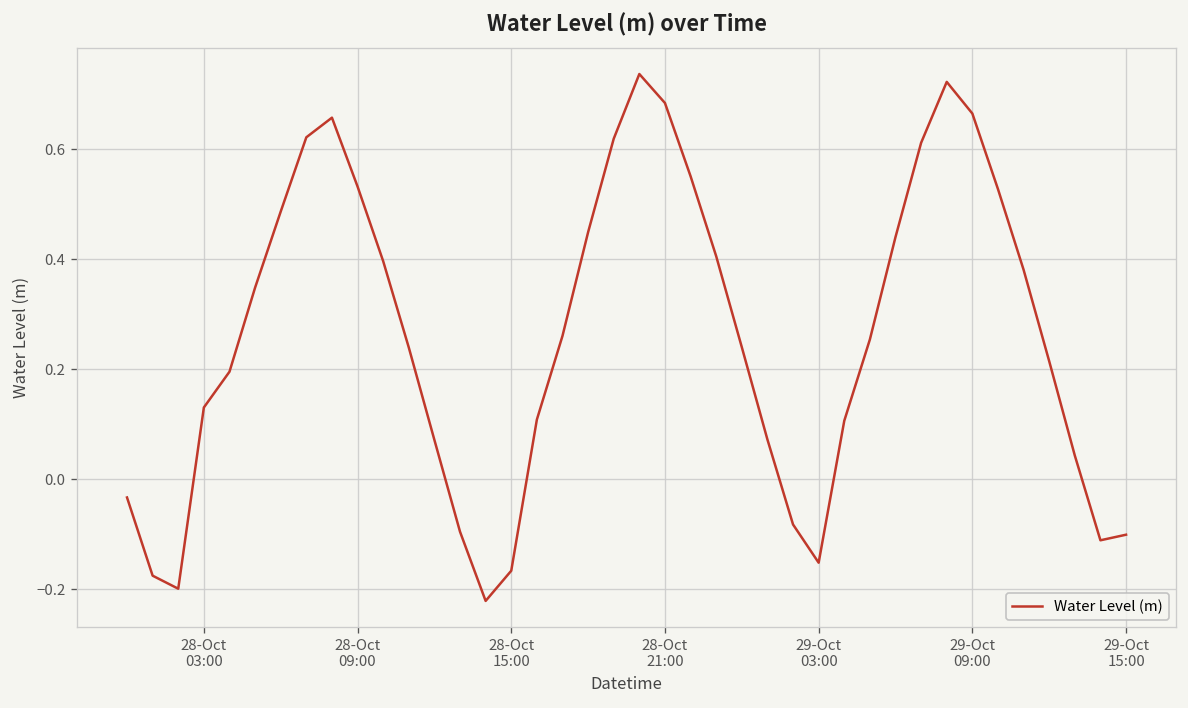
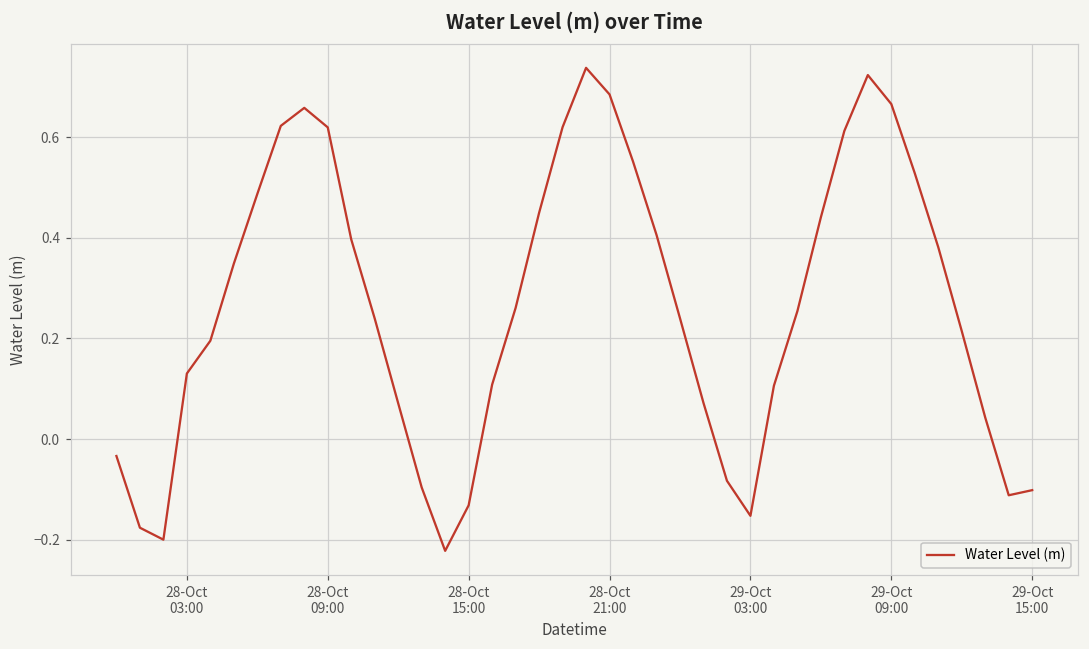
28-Oct 09:00: 0.53 -> 0.62
28-Oct 15:00: -0.17 -> -0.13
